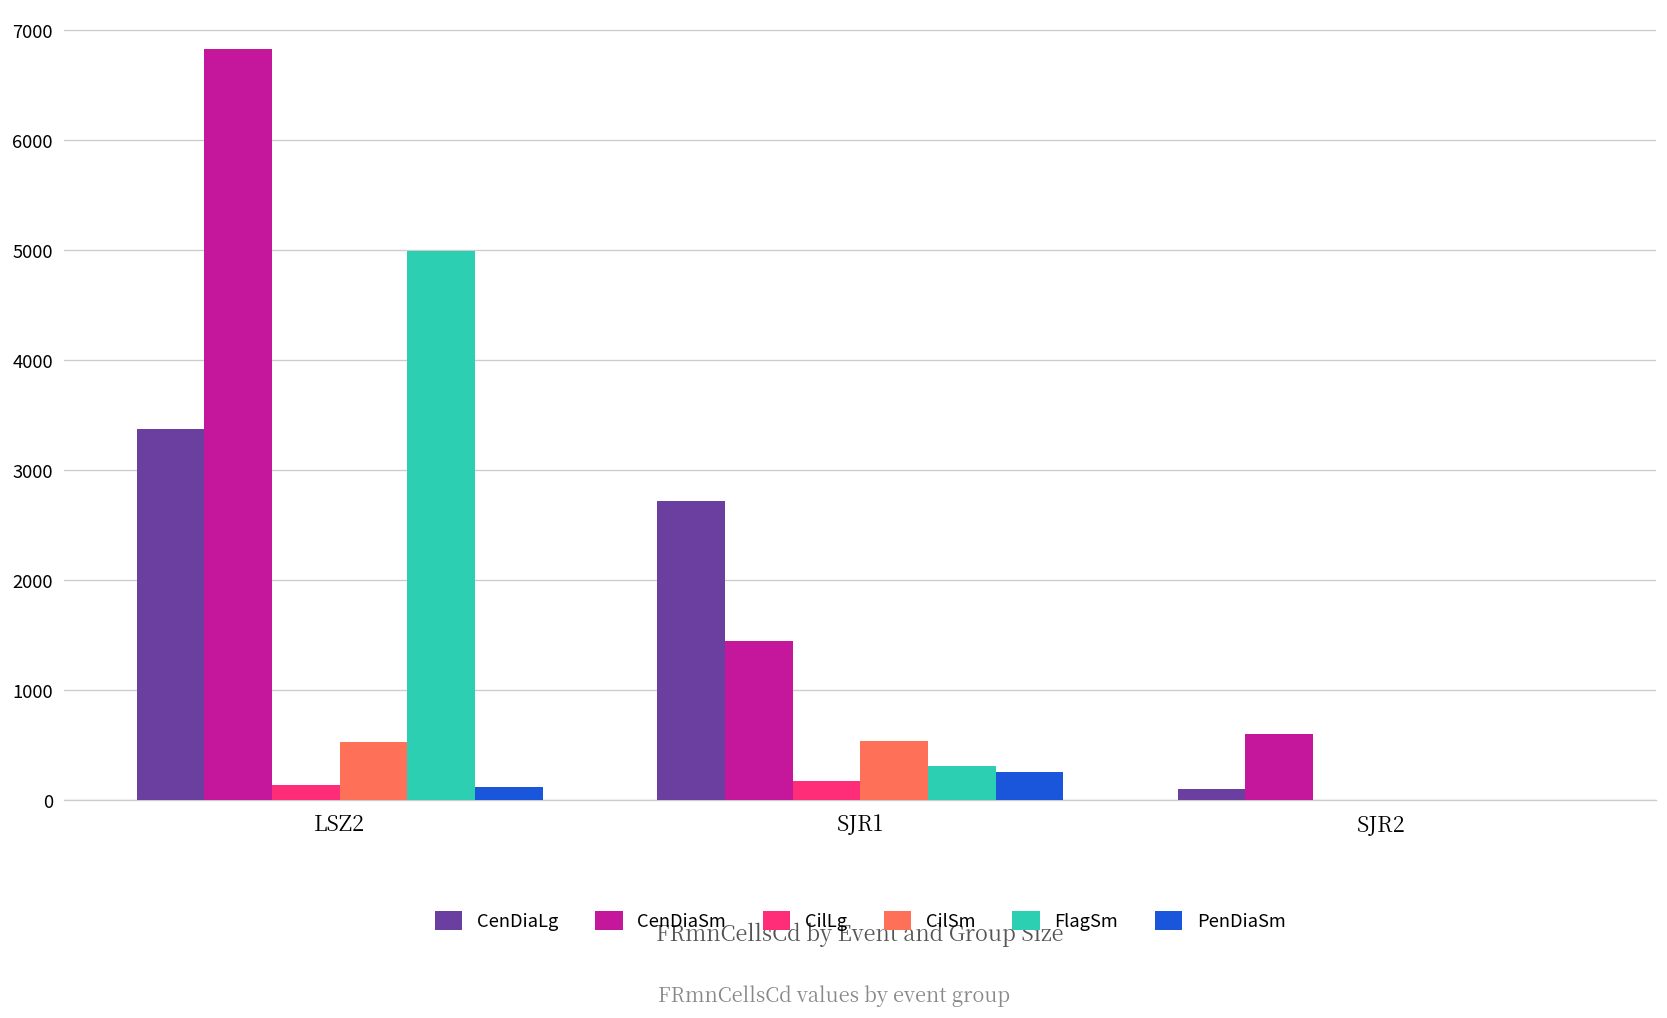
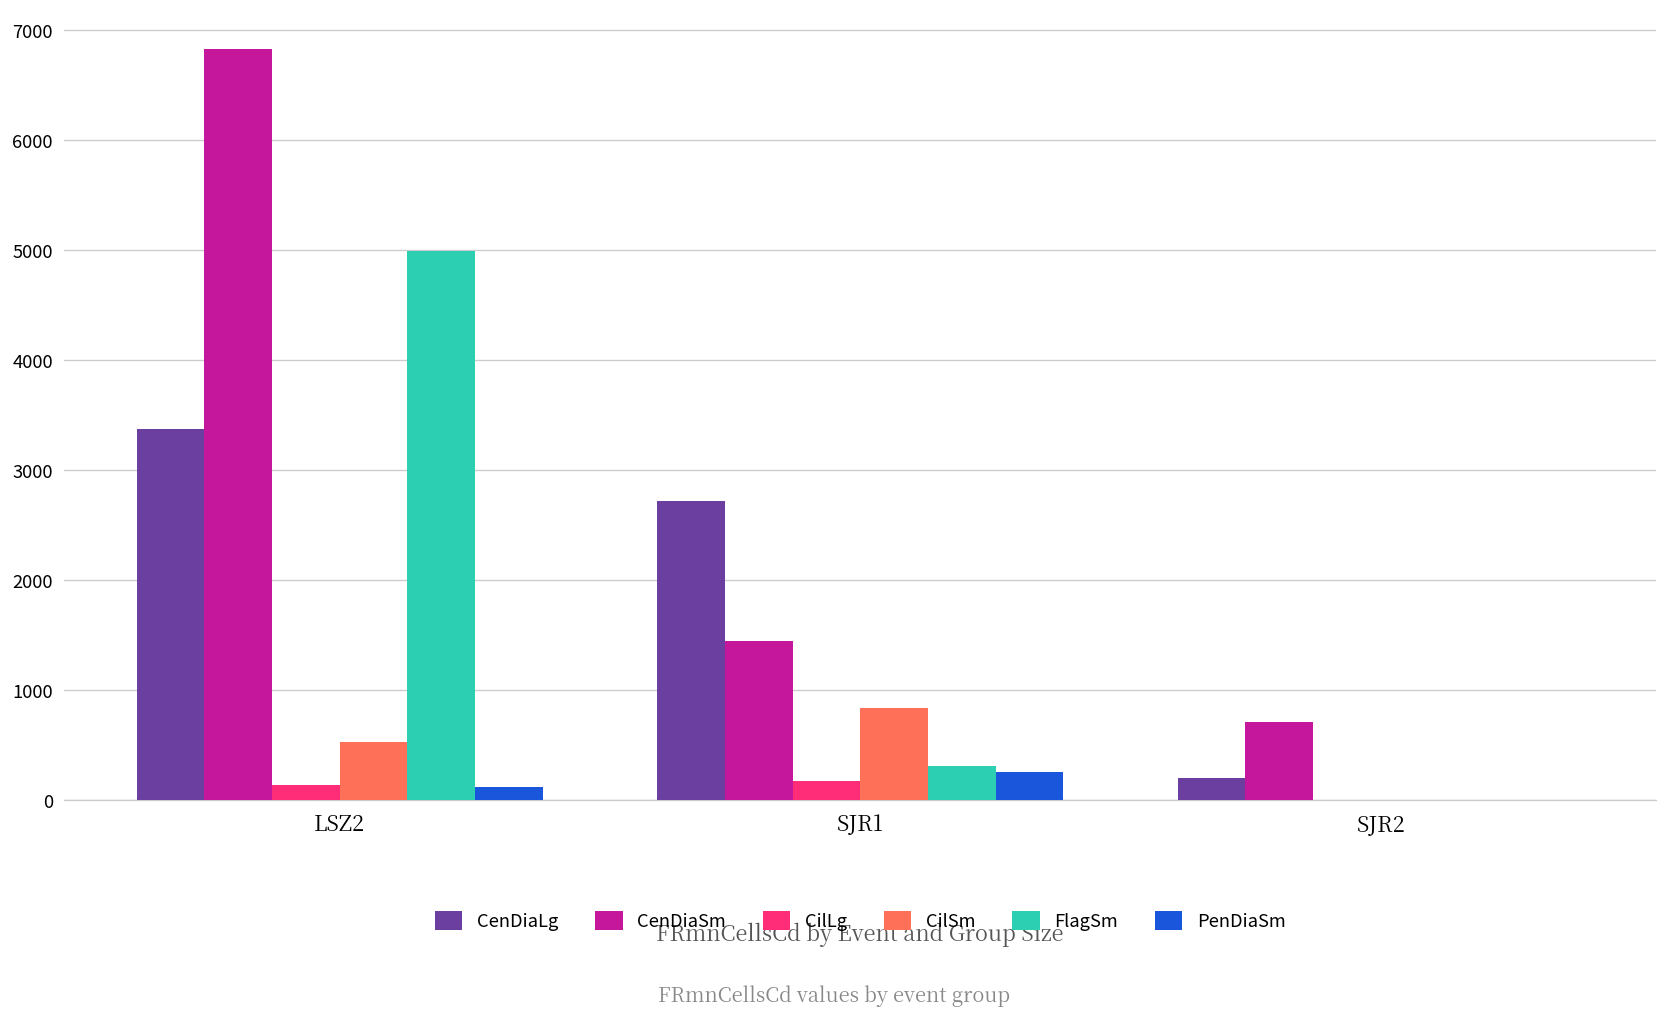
CilSm, SJR1: 500 -> 800
CenDiaLg, SJR2: 100 -> 200
CenDiaSm, SJR2: 600 -> 700
